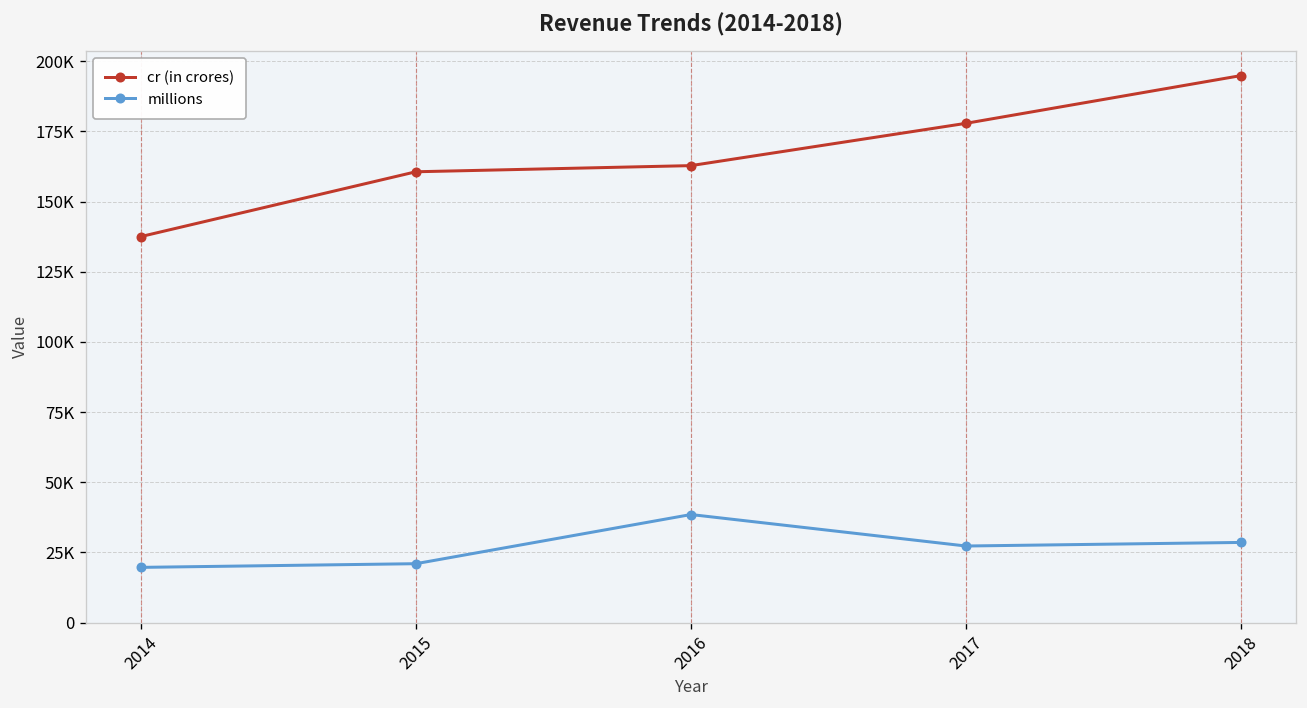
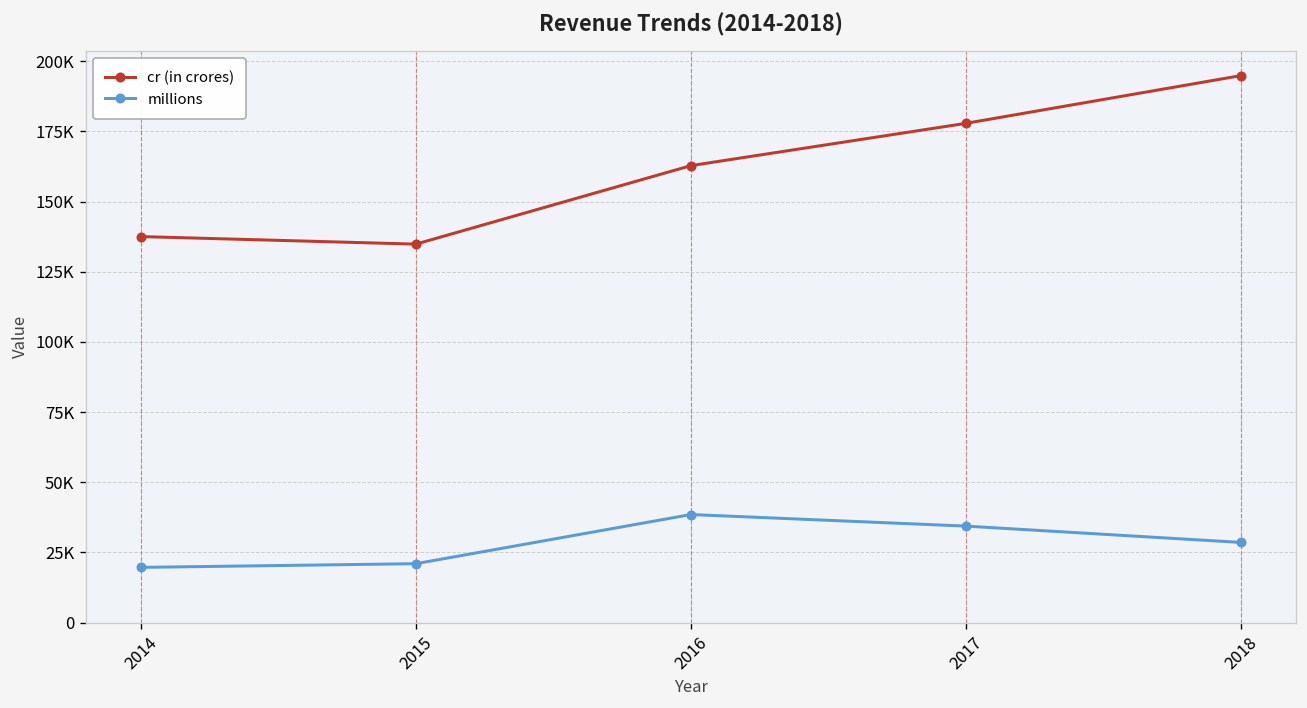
cr (in crores), 2015: 161000 -> 135000
millions, 2017: 27000 -> 34000
